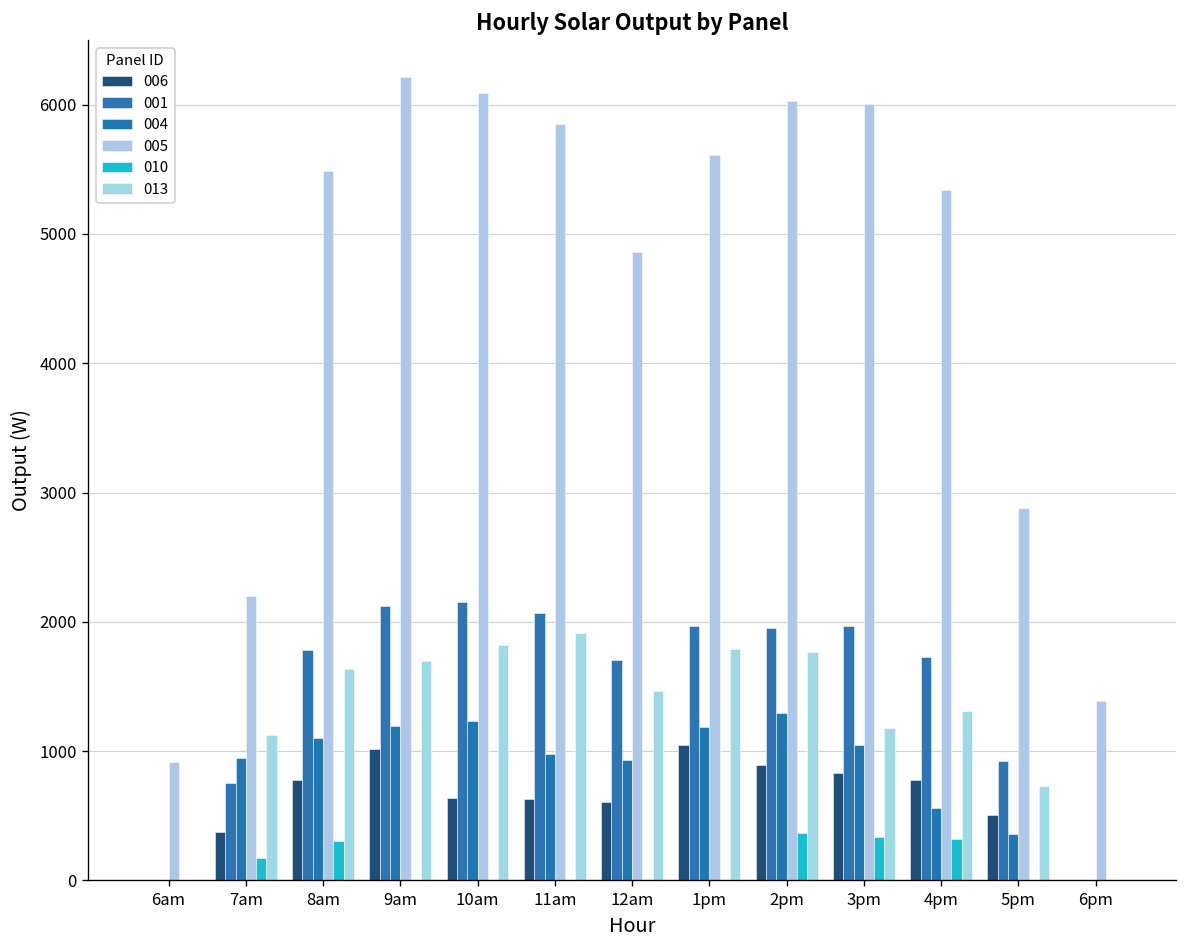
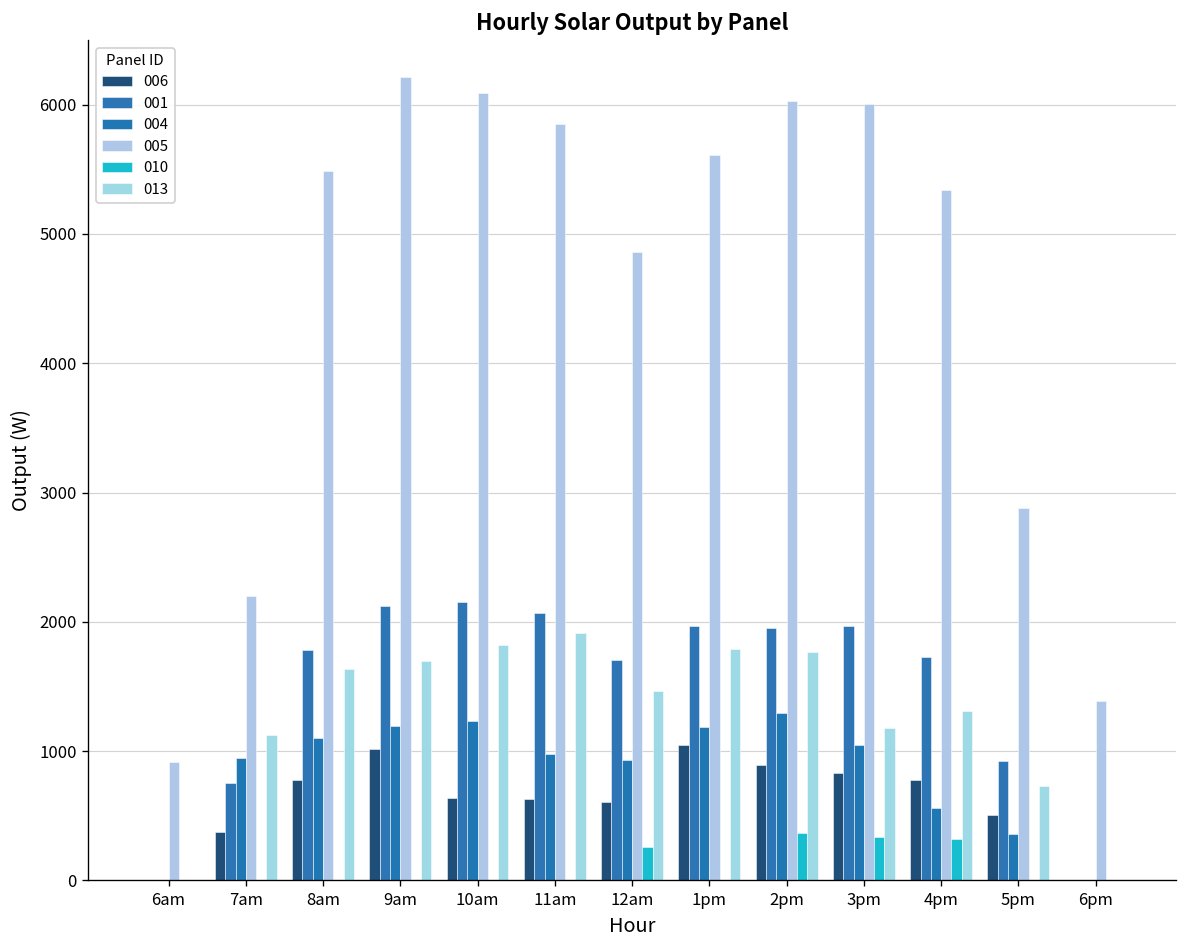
010, 7am: 170 -> 0
010, 8am: 310 -> 0
010, 12am: 0 -> 260
